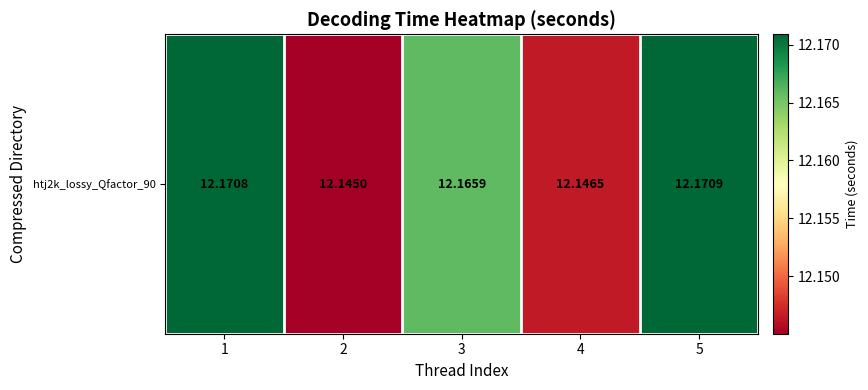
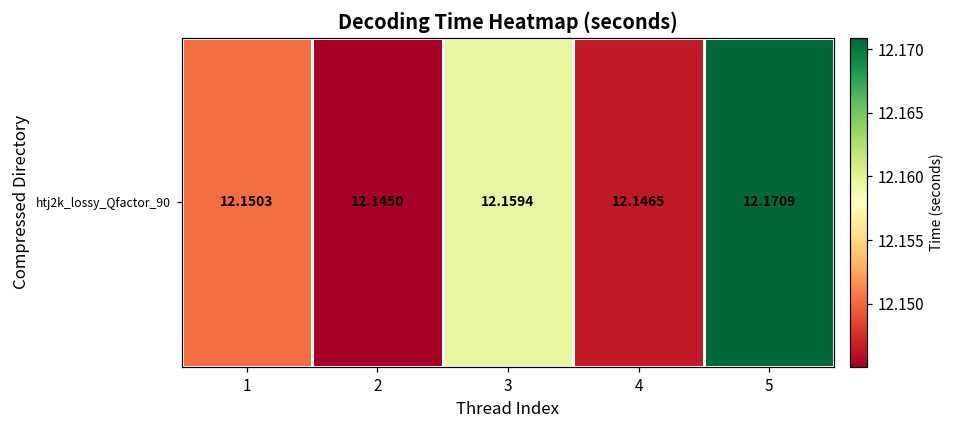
htj2k_lossy_Qfactor_90, 1: 12.1708 -> 12.1503
htj2k_lossy_Qfactor_90, 3: 12.1659 -> 12.1594
